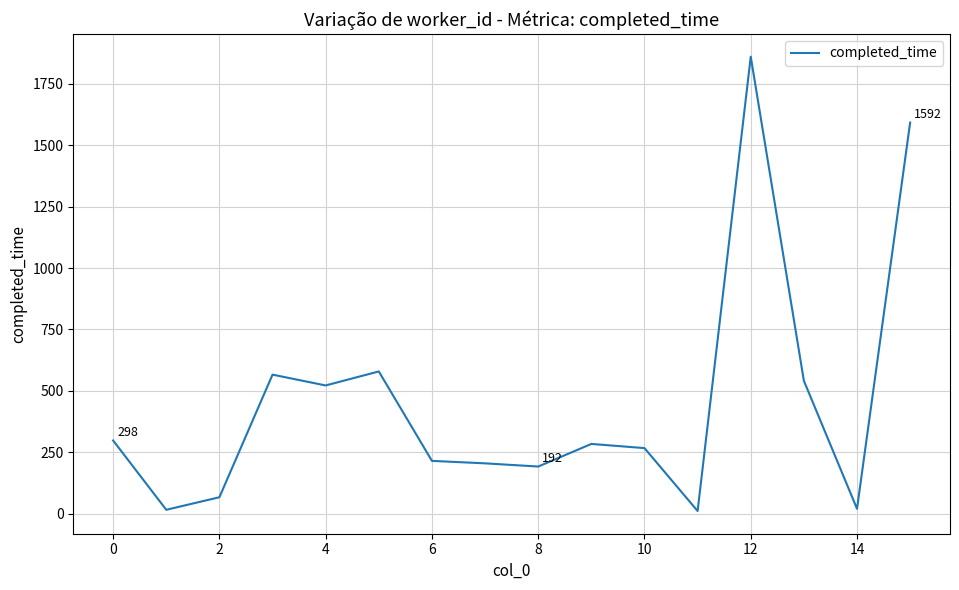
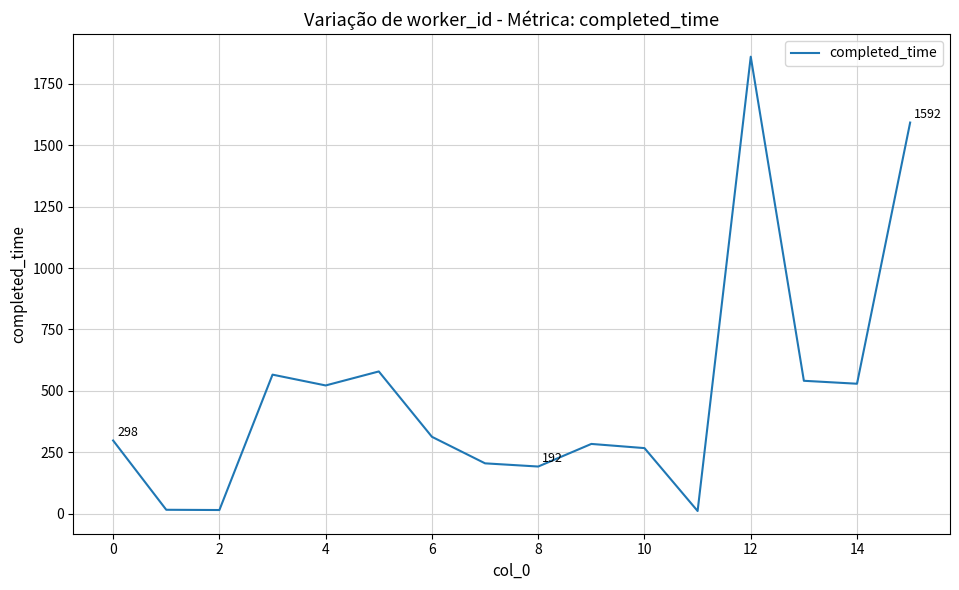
2: 70 -> 20
6: 220 -> 310
14: 20 -> 530
